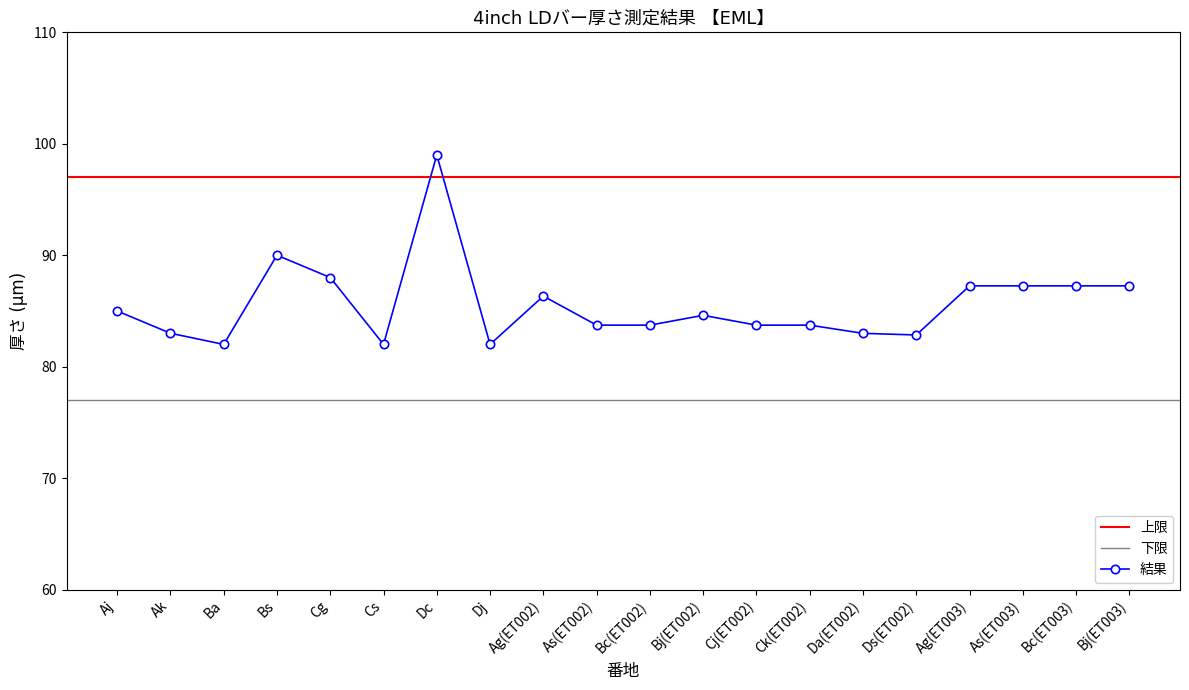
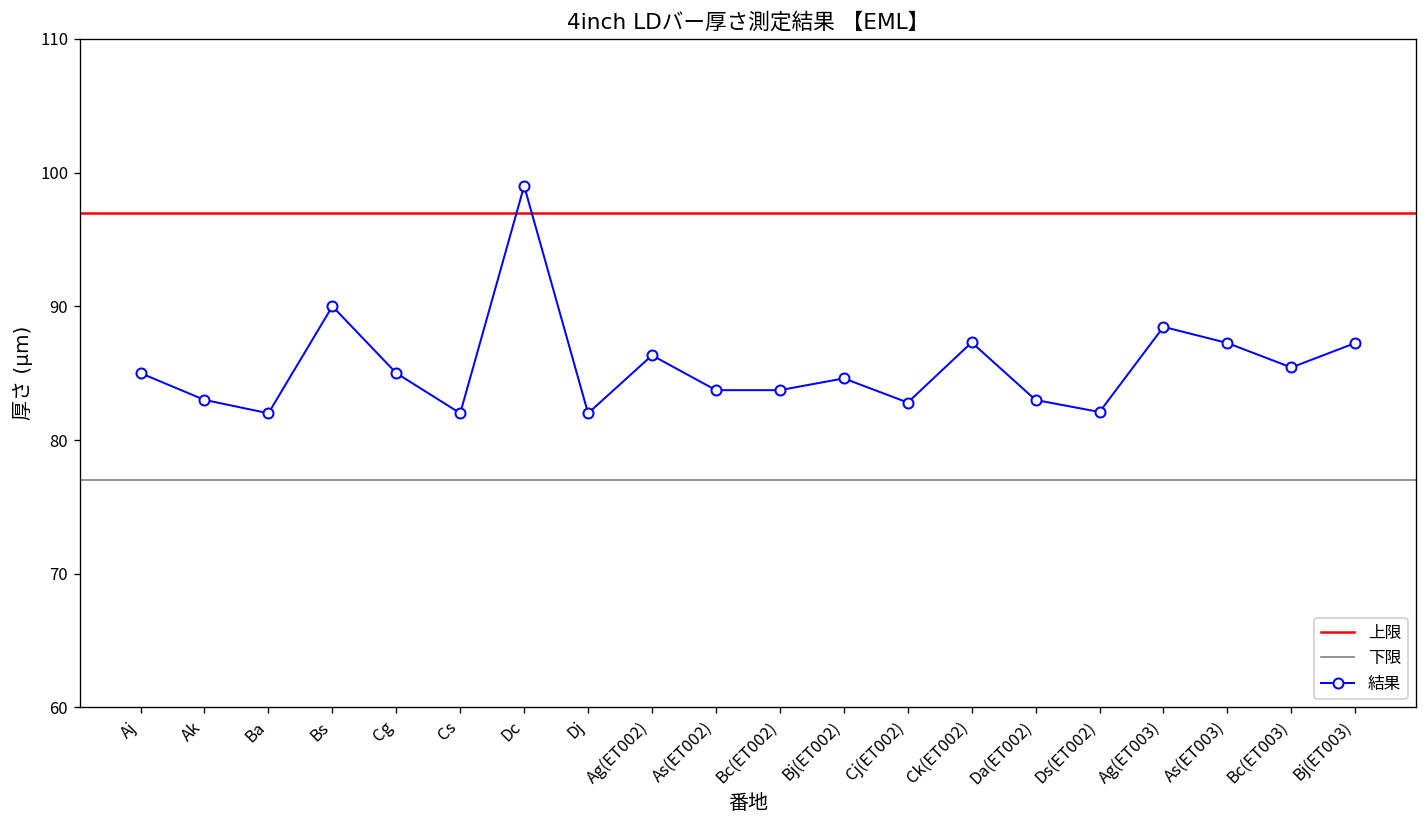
Cg: 88 -> 85
Cj(ET002): 83.7 -> 82.8
Ck(ET002): 83.7 -> 87.3
Ds(ET002): 82.8 -> 82.1
Ag(ET003): 87.3 -> 88.5
Bc(ET003): 87.3 -> 85.4
